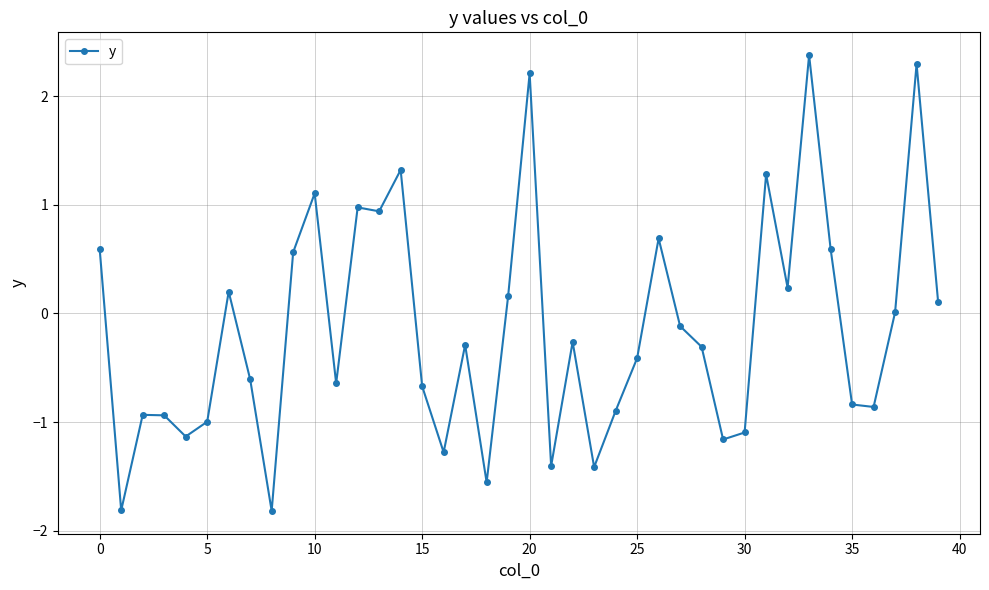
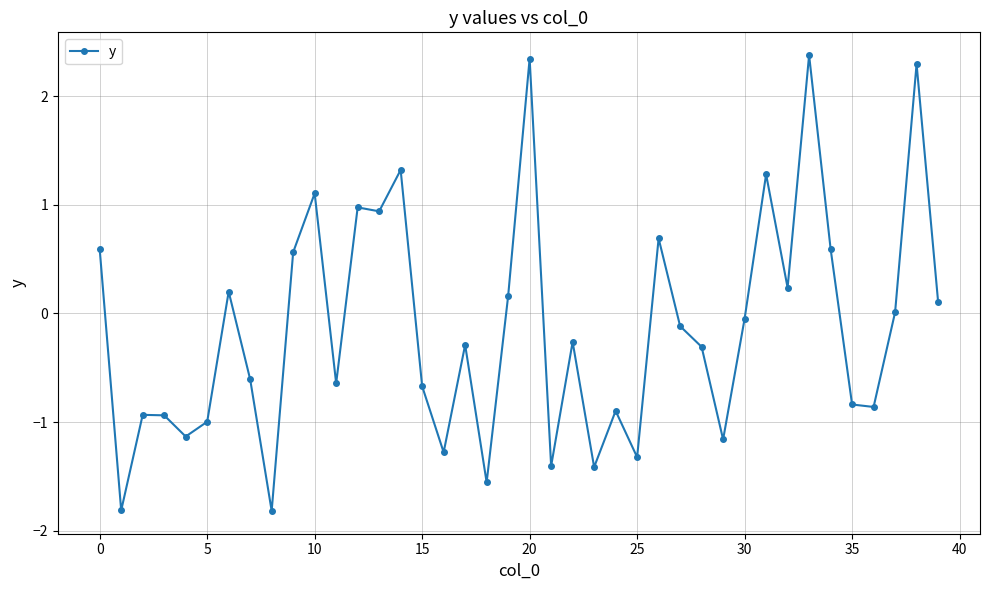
20: 2.21 -> 2.35
25: -0.41 -> -1.32
30: -1.10 -> -0.05
